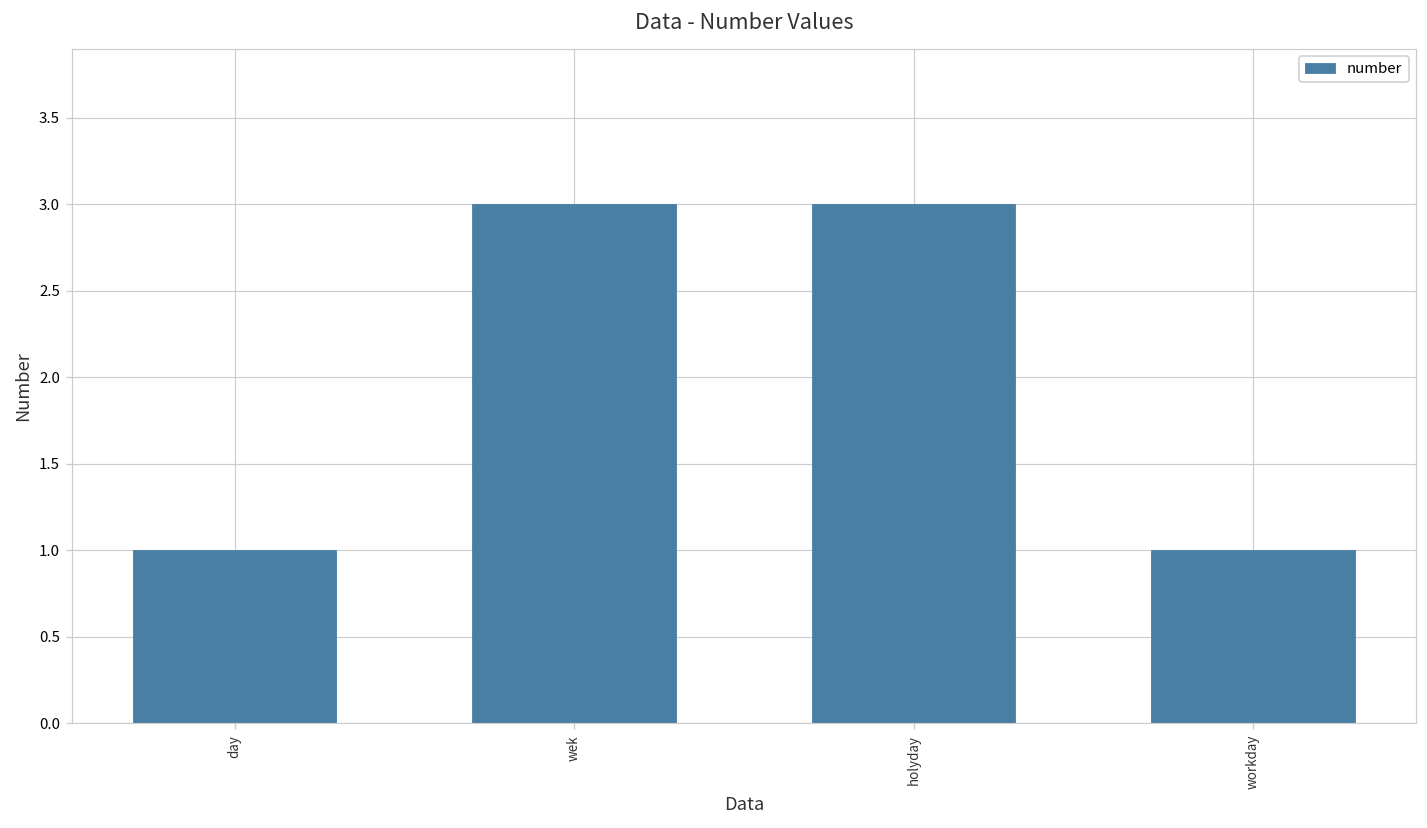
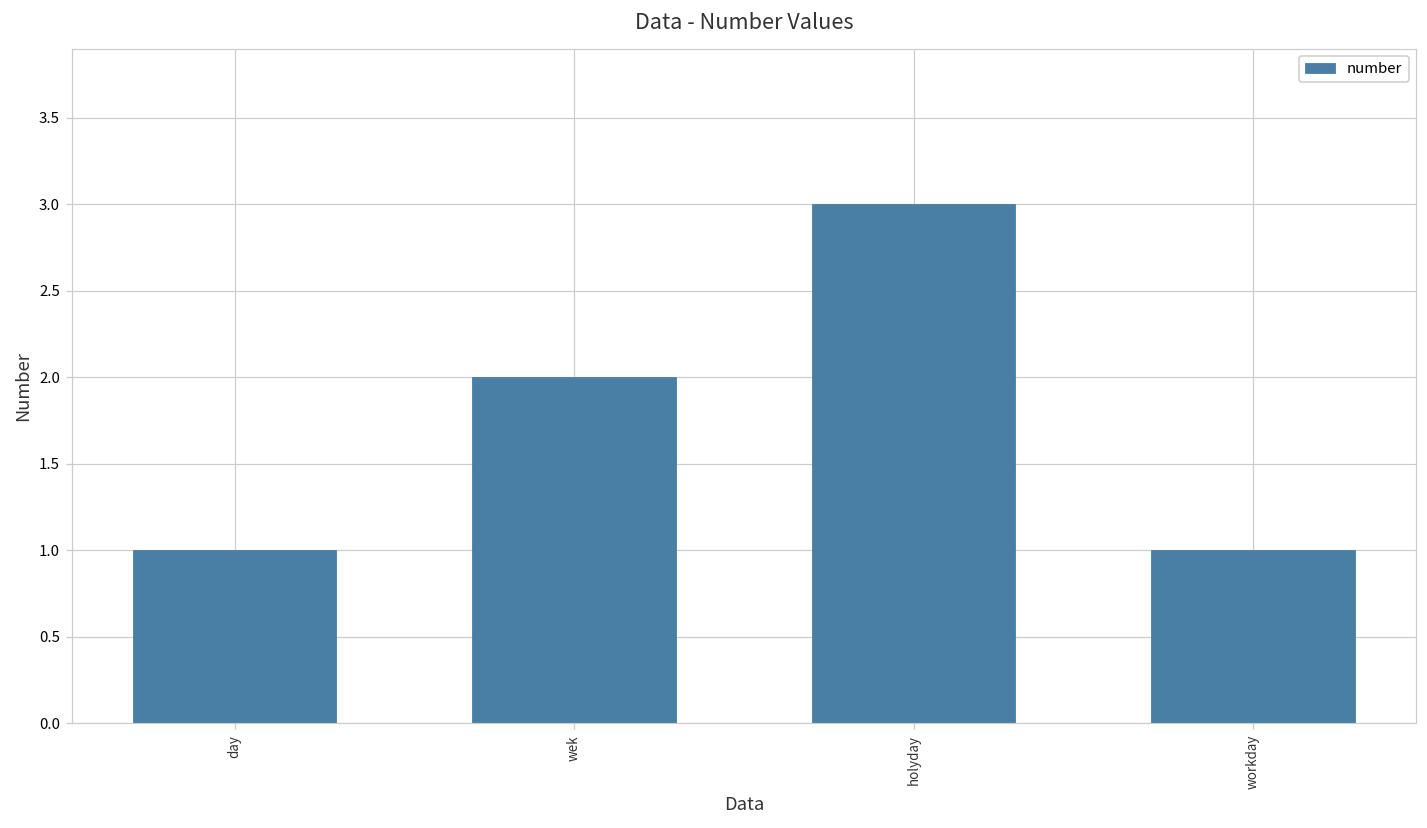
wek: 3 -> 2
